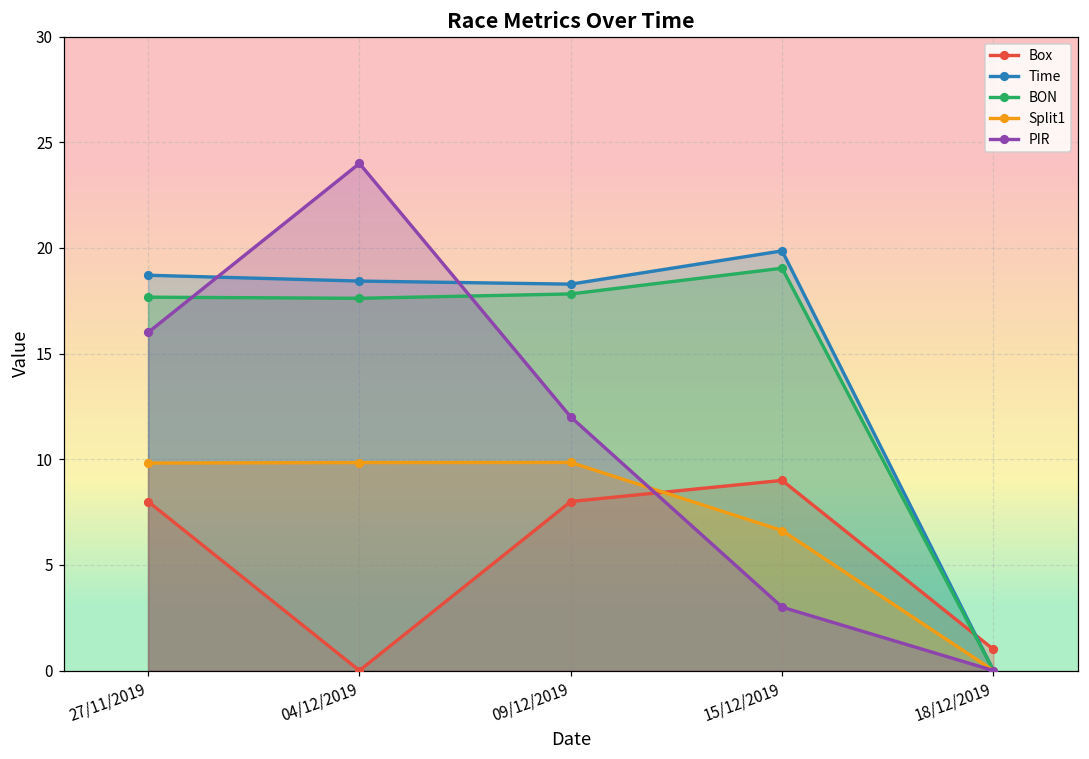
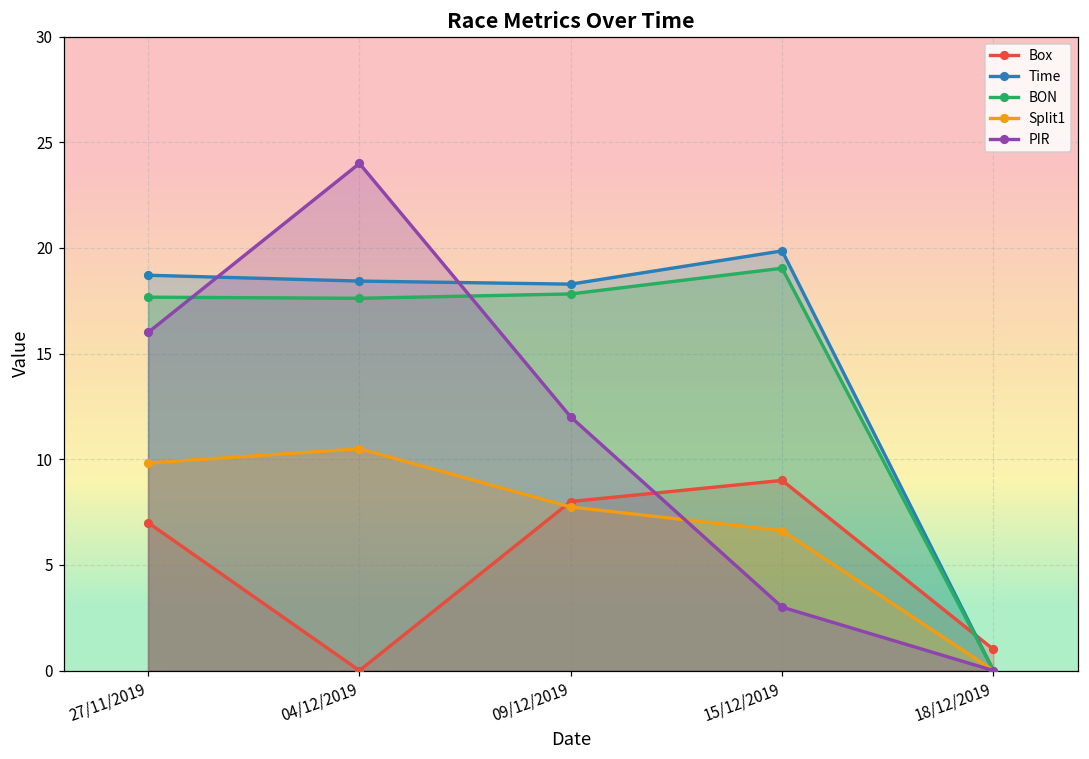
Box, 27/11/2019: 8 -> 7
Split1, 04/12/2019: 9.8 -> 10.5
Split1, 09/12/2019: 9.9 -> 7.7
